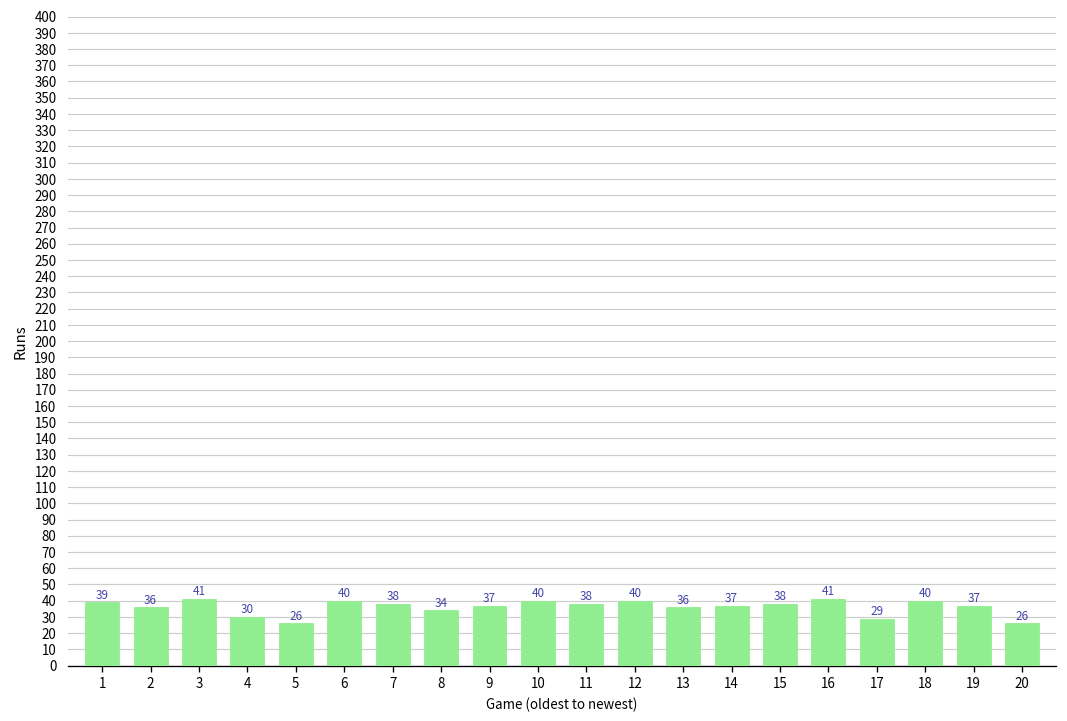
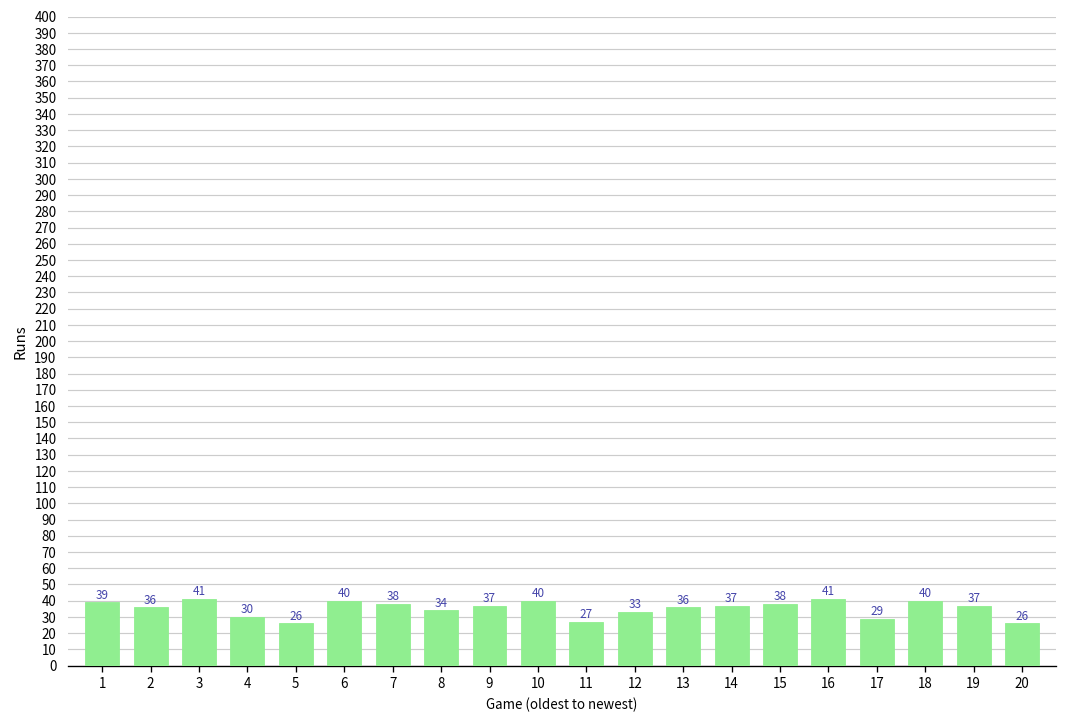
11: 38 -> 27
12: 40 -> 33
